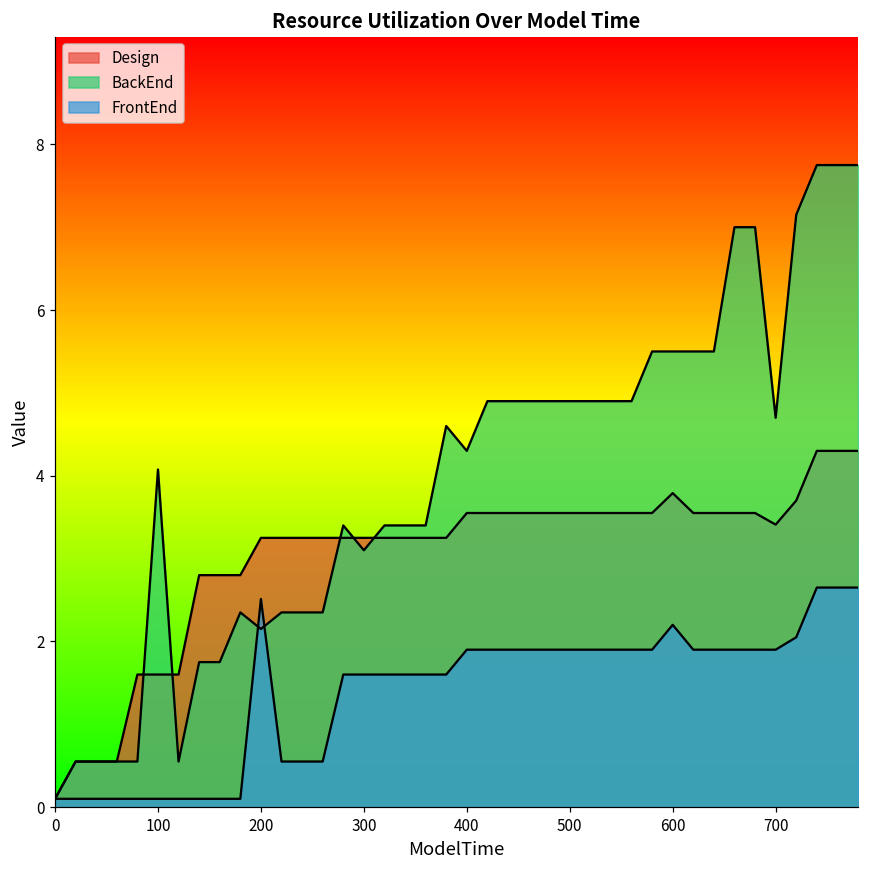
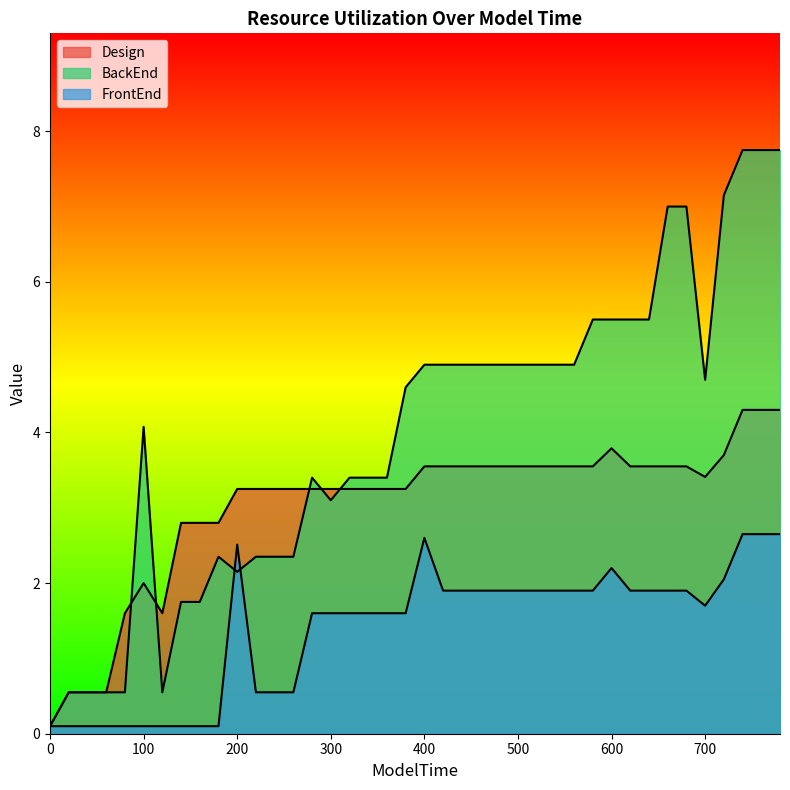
Design, 100: 1.6 -> 2.0
BackEnd, 400: 4.3 -> 4.9
FrontEnd, 400: 1.9 -> 2.6
FrontEnd, 700: 1.9 -> 1.7
